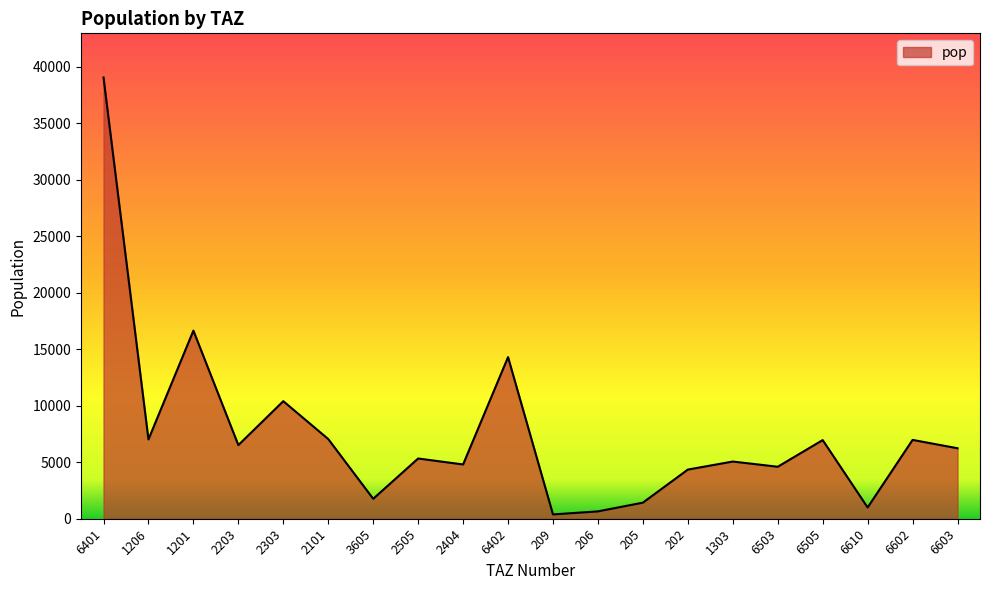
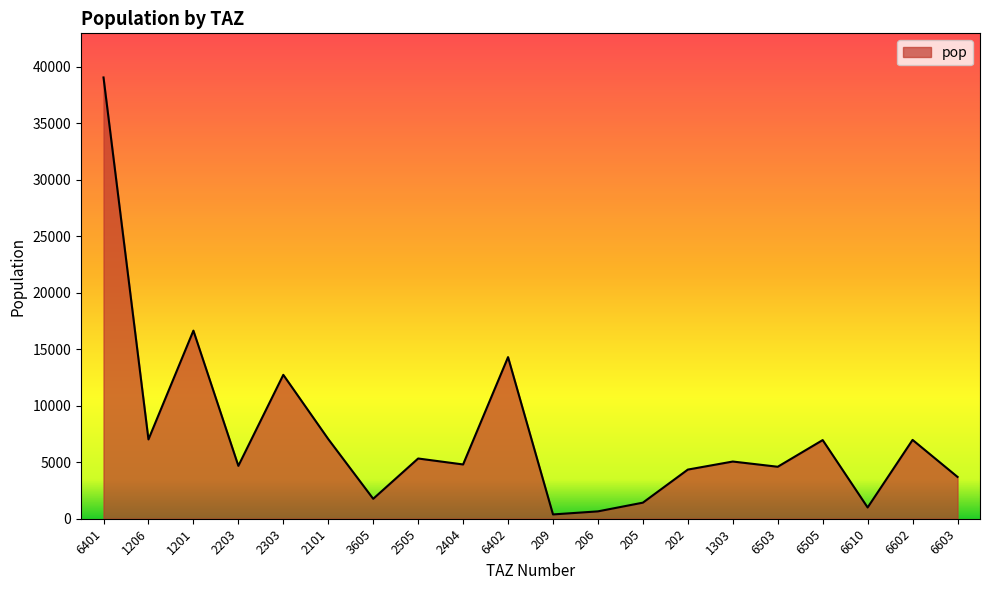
2203: 6500 -> 4700
2303: 10400 -> 12700
6603: 6200 -> 3700
